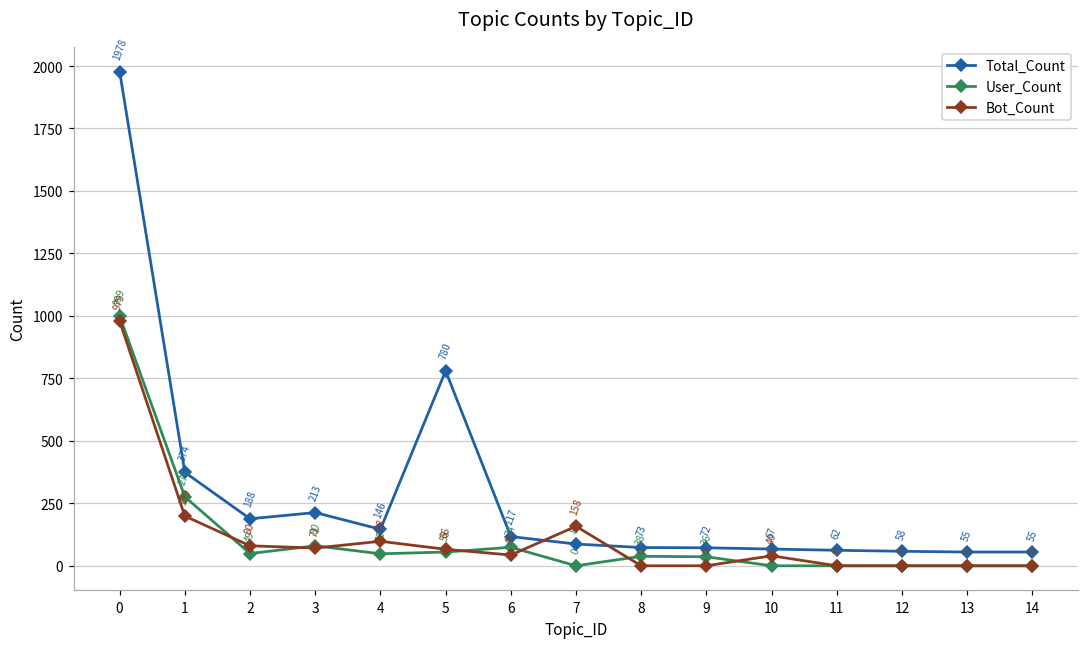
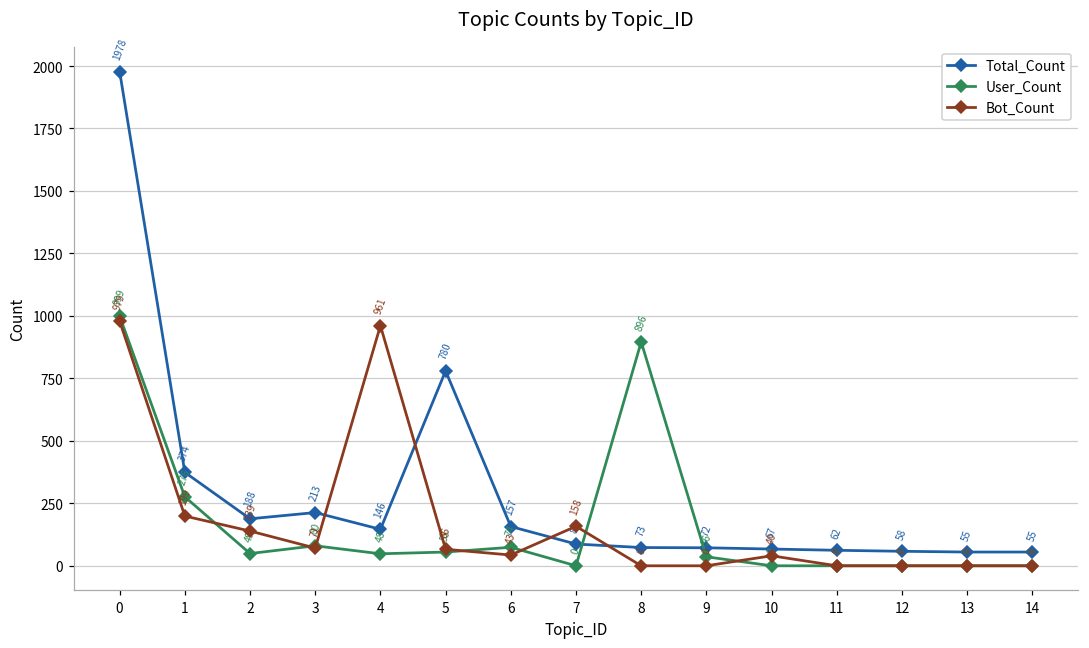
Bot_Count, 2: 80 -> 139
Bot_Count, 4: 98 -> 961
Total_Count, 6: 117 -> 157
User_Count, 8: 38 -> 896
